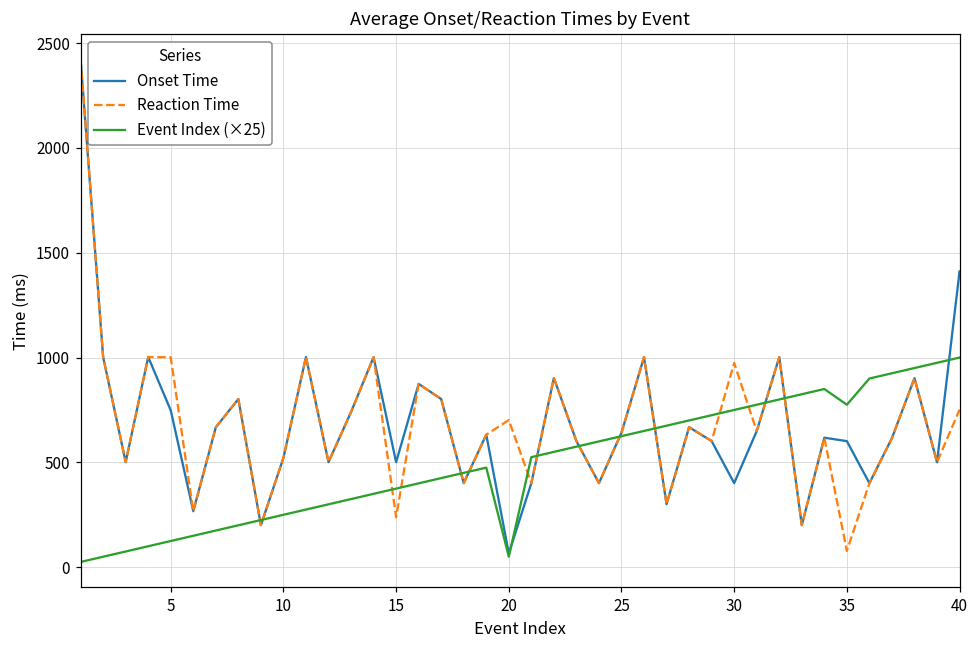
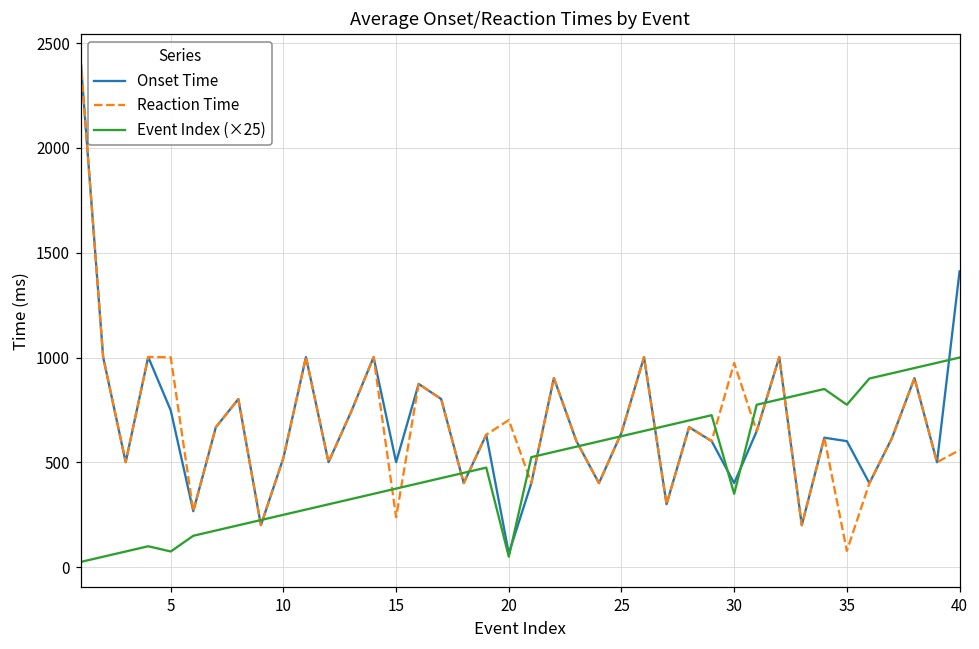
Event Index (×25), 5: 130 -> 80
Event Index (×25), 30: 750 -> 350
Reaction Time, 40: 750 -> 560
